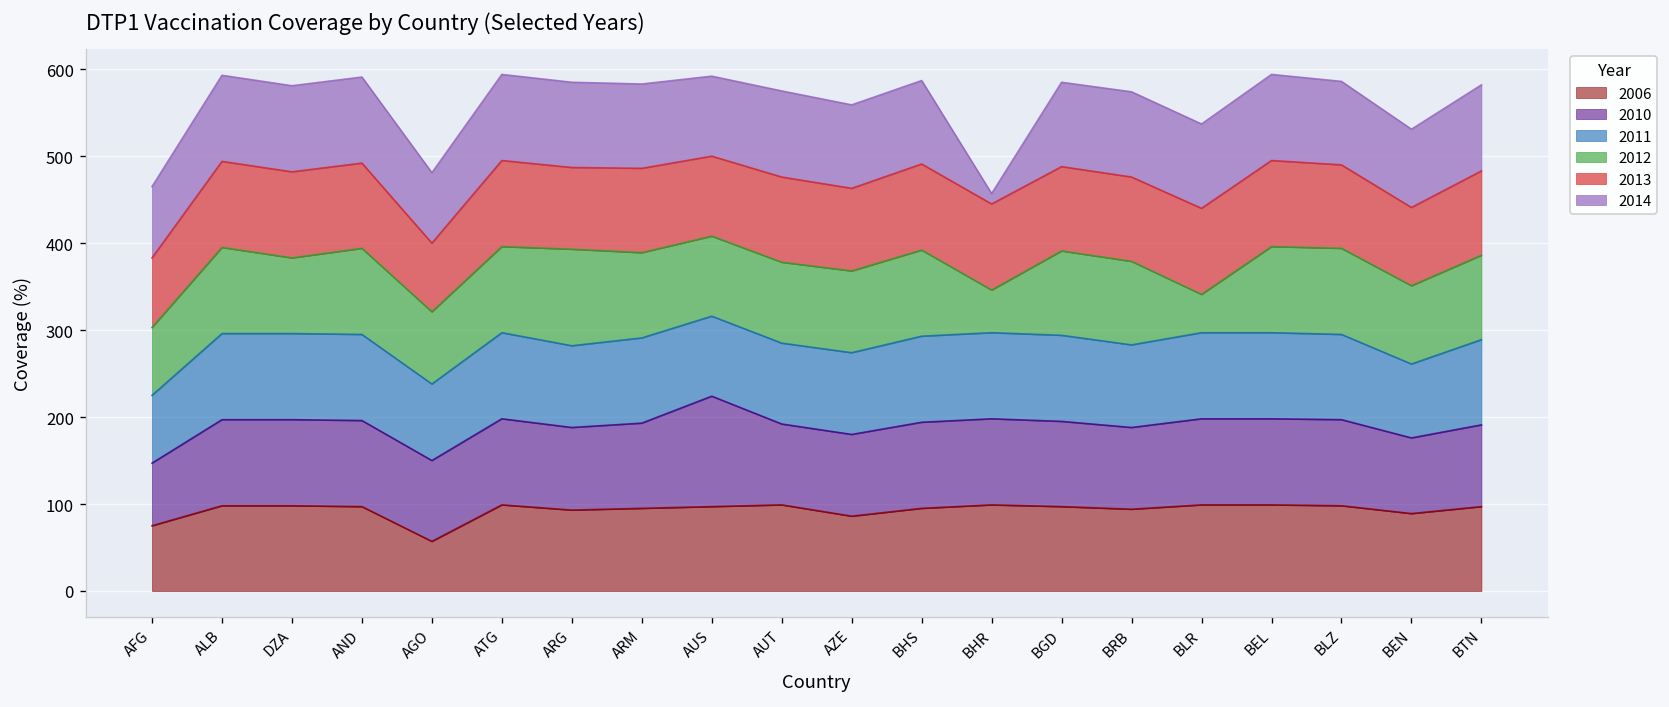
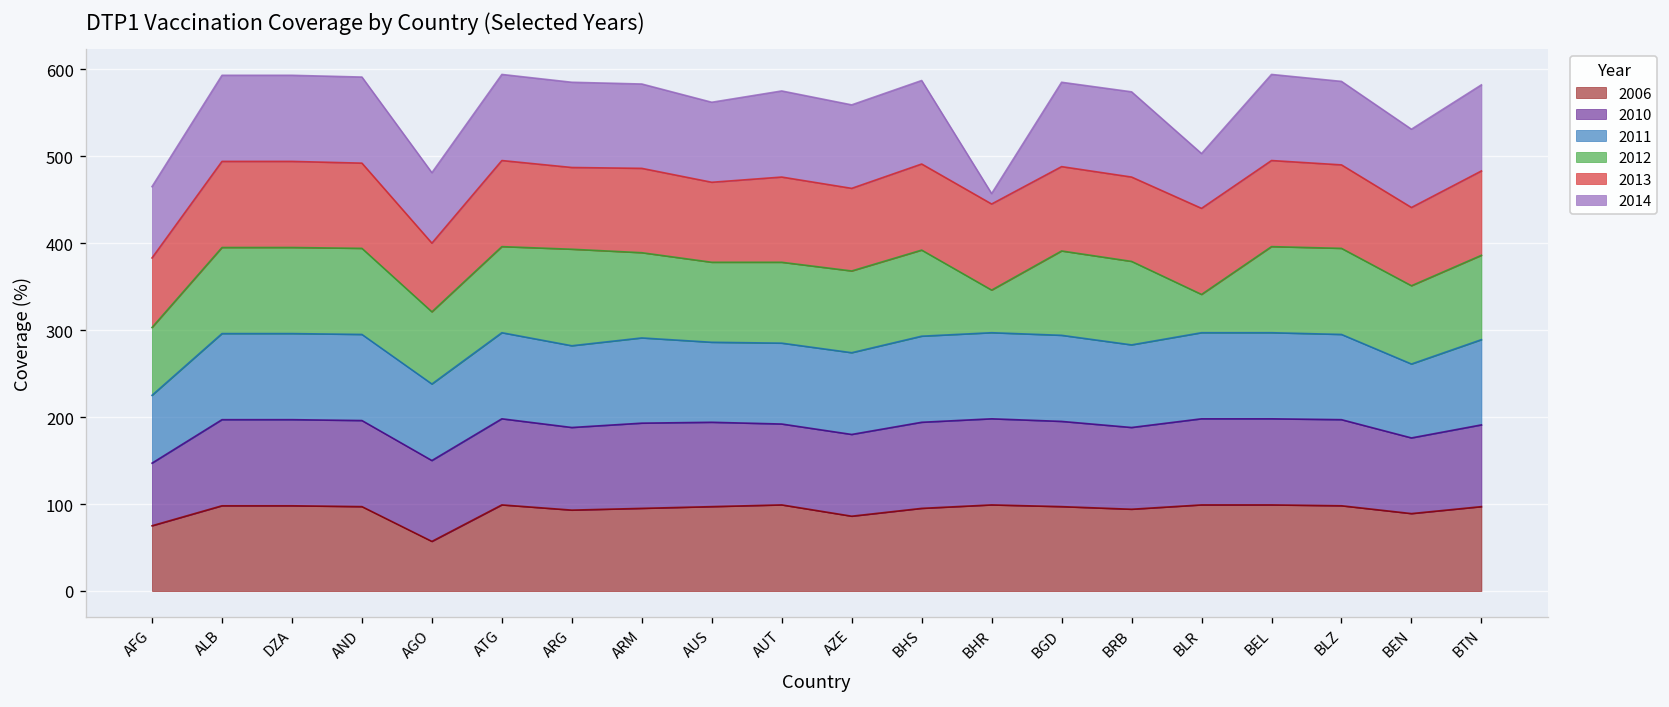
2012, DZA: 90 -> 100
2010, AUS: 130 -> 100
2014, BLR: 100 -> 60
